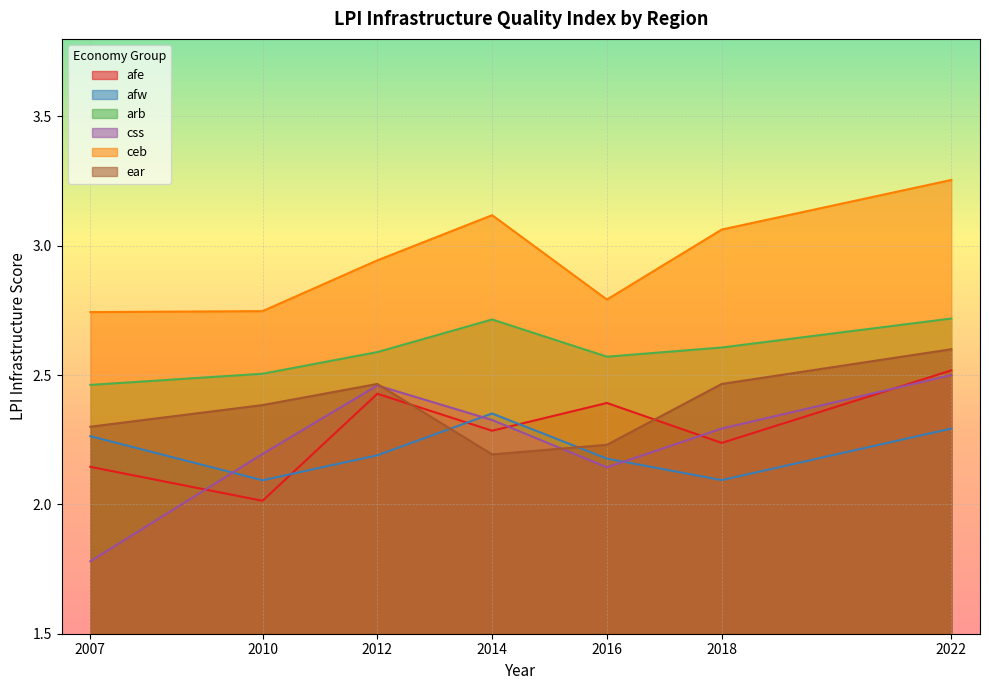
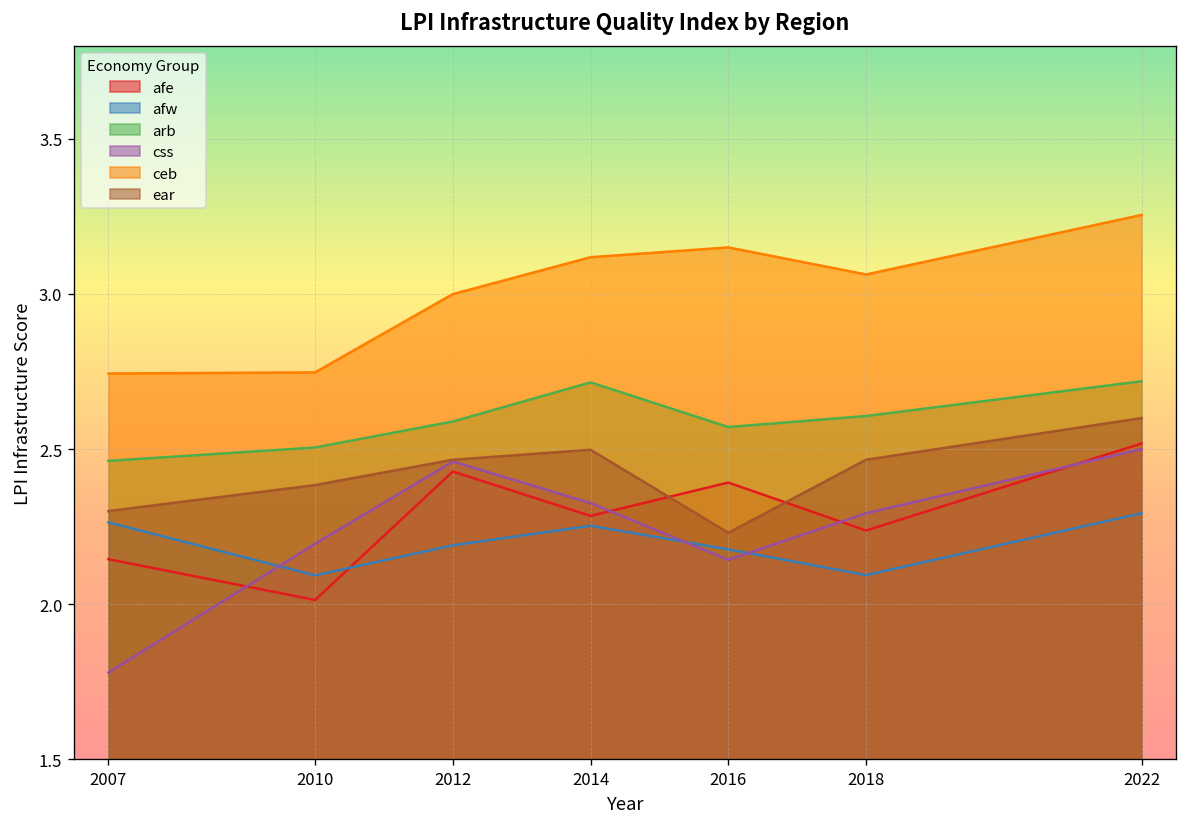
ceb, 2012: 2.94 -> 3.00
afw, 2014: 2.35 -> 2.25
ear, 2014: 2.19 -> 2.50
ceb, 2016: 2.79 -> 3.15
